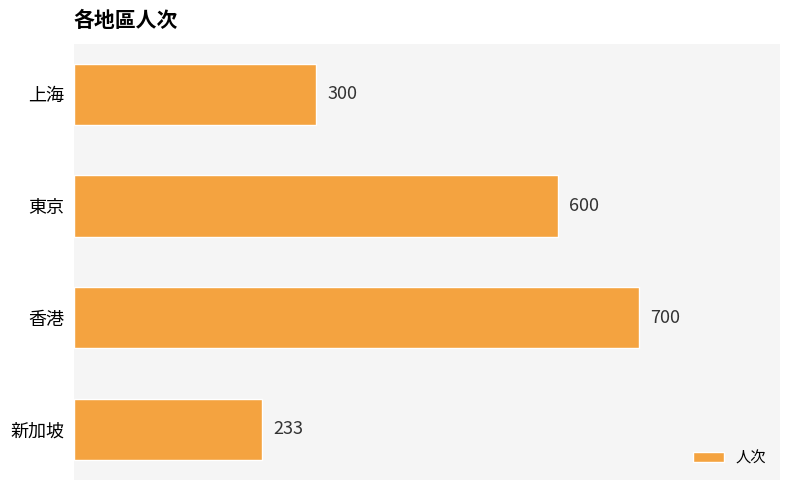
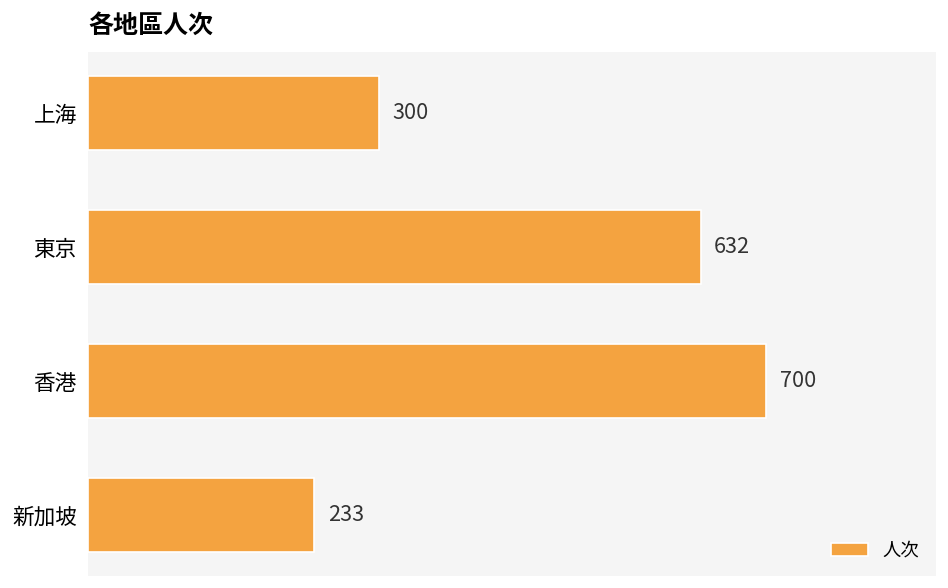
東京: 600 -> 632
